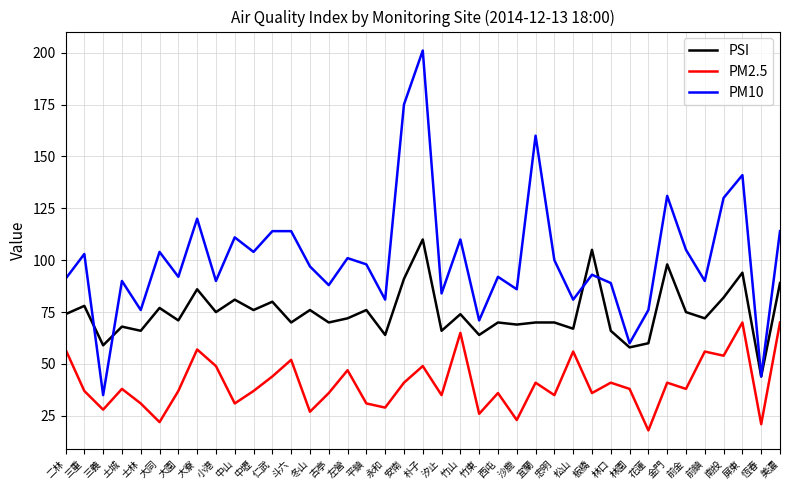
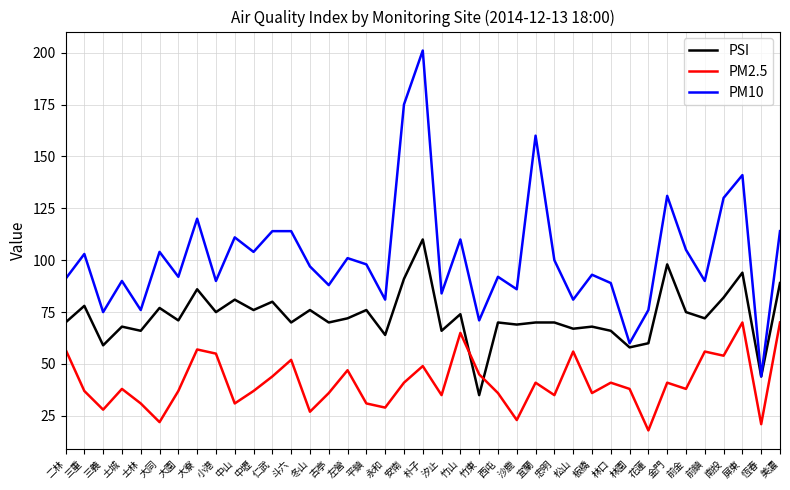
PSI, 二林: 74 -> 70
PM10, 三義: 35 -> 75
PM2.5, 小港: 49 -> 55
PSI, 竹東: 64 -> 35
PM2.5, 竹東: 26 -> 45
PSI, 板橋: 105 -> 68
